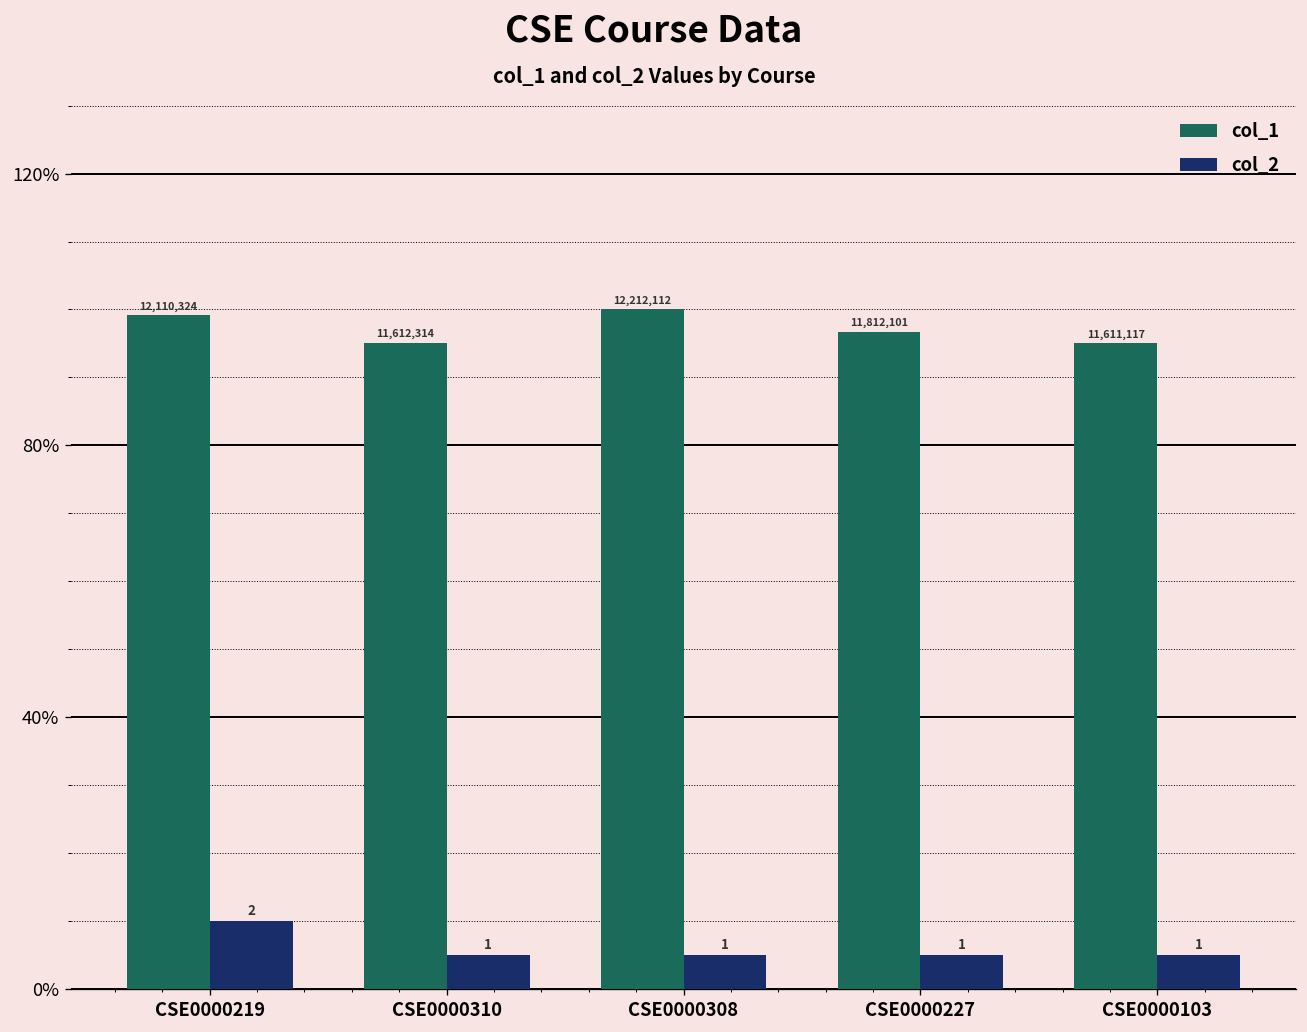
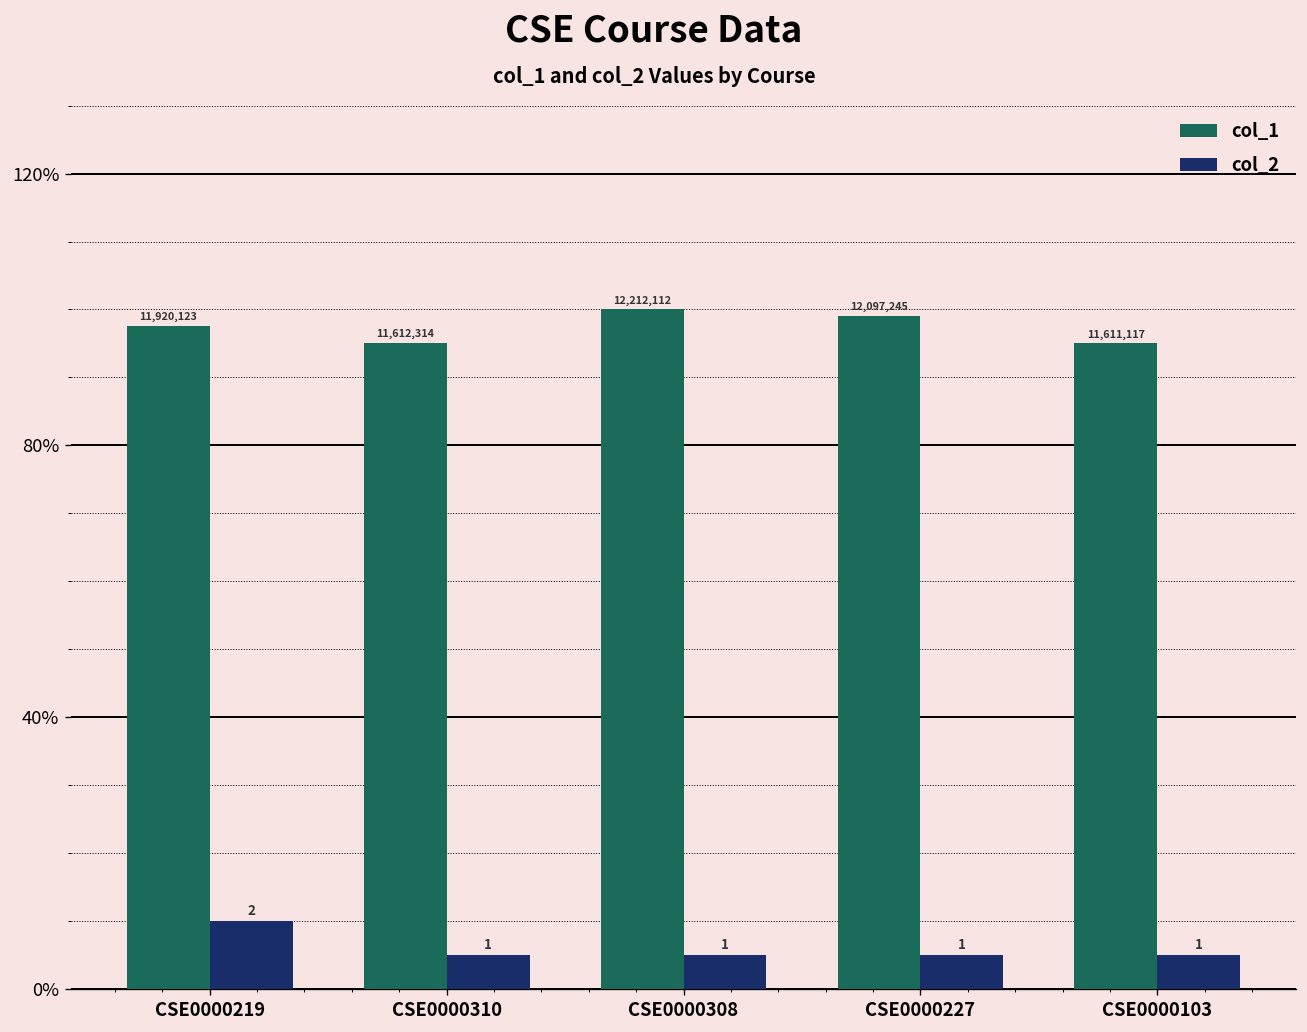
col_1, CSE0000219: 12,110,324 -> 11,920,123
col_1, CSE0000227: 11,812,101 -> 12,097,245
